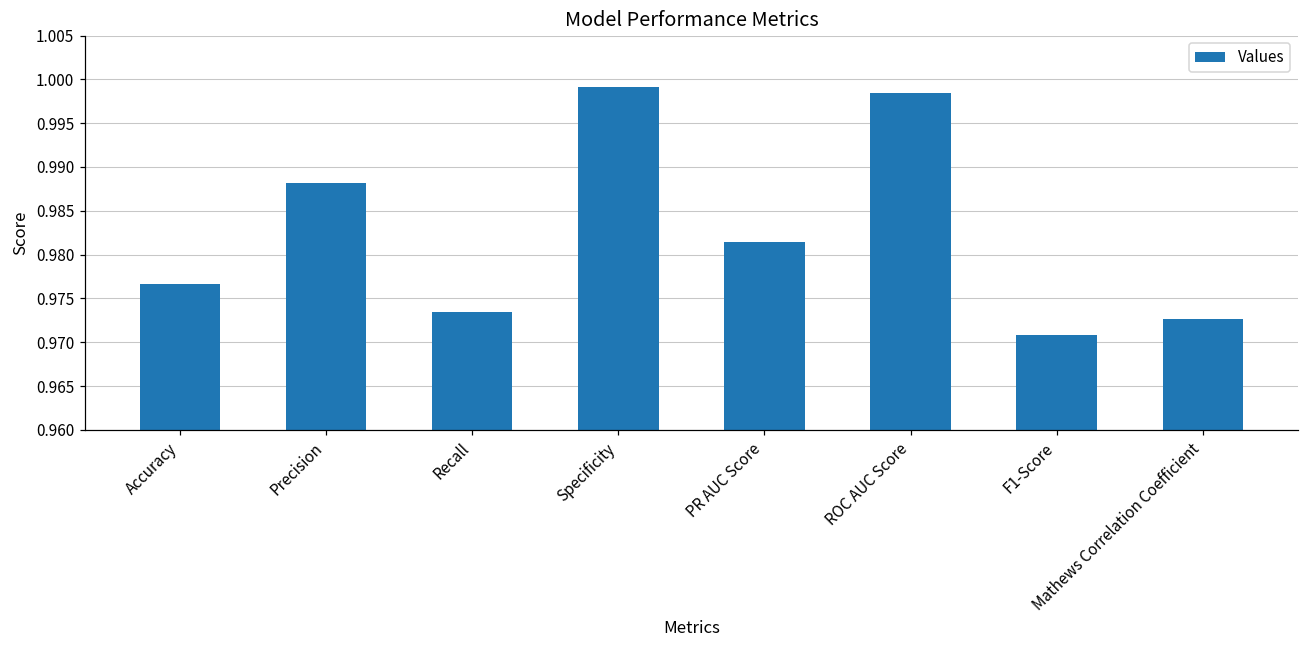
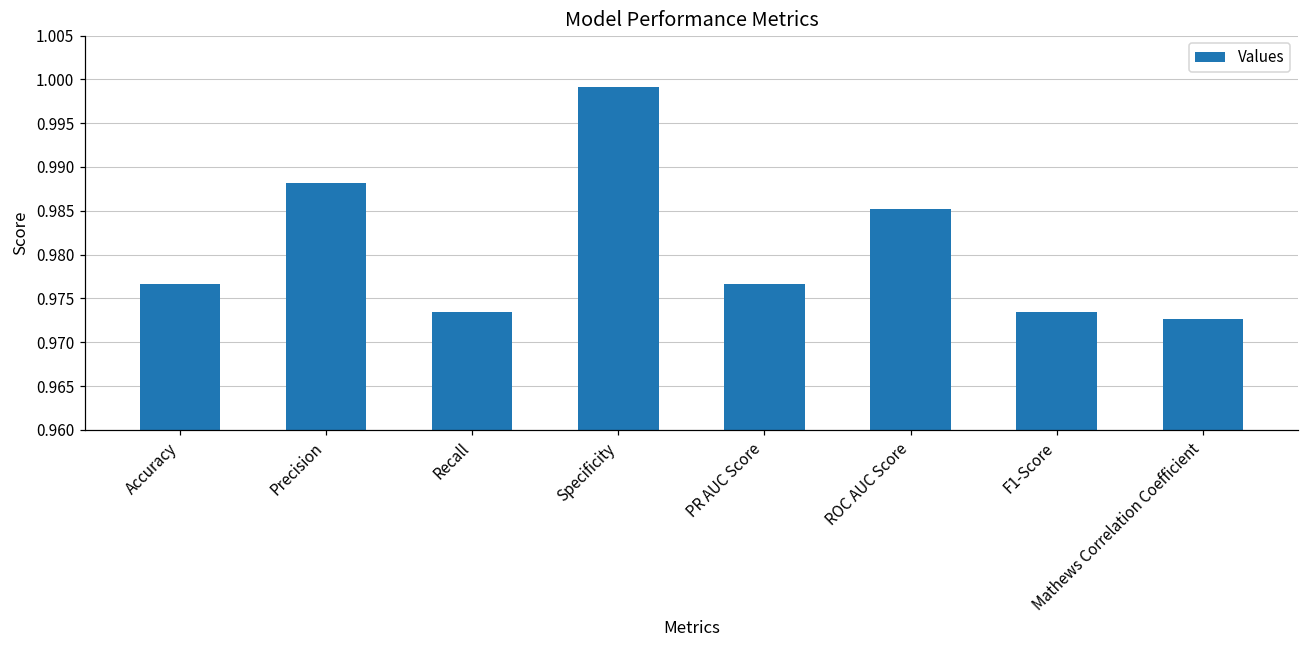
PR AUC Score: 0.981 -> 0.977
ROC AUC Score: 0.998 -> 0.985
F1-Score: 0.971 -> 0.974
